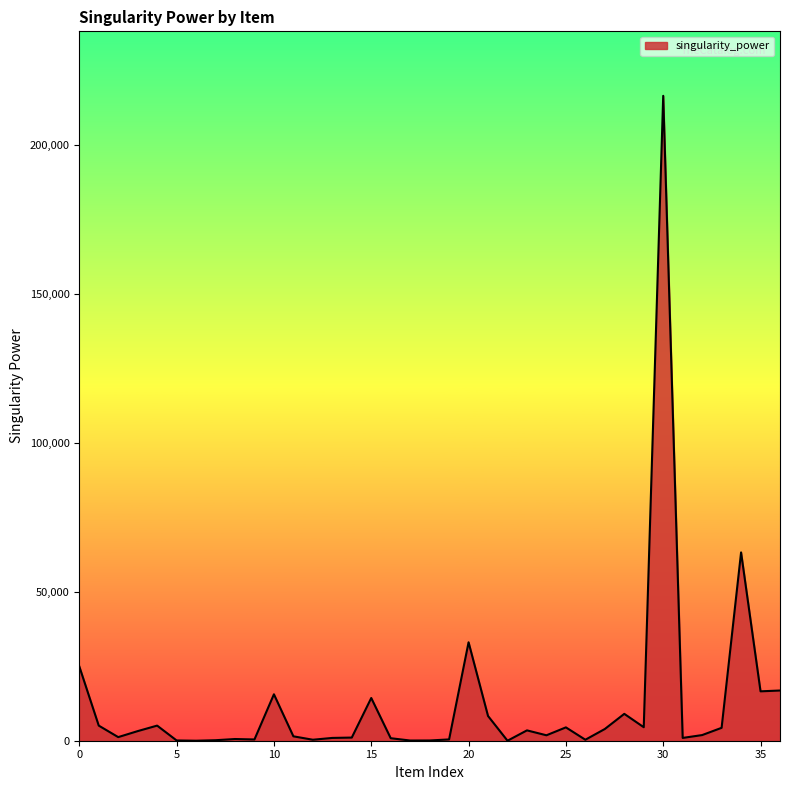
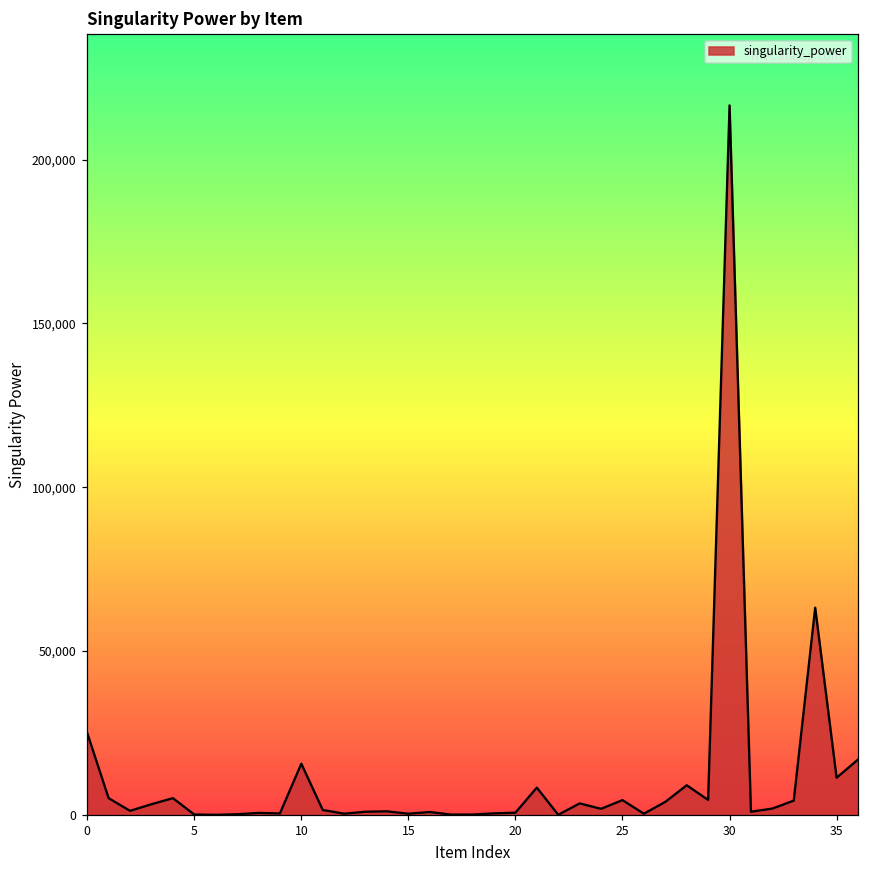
15: 14,000 -> 0
20: 33,000 -> 1,000
35: 17,000 -> 11,000
